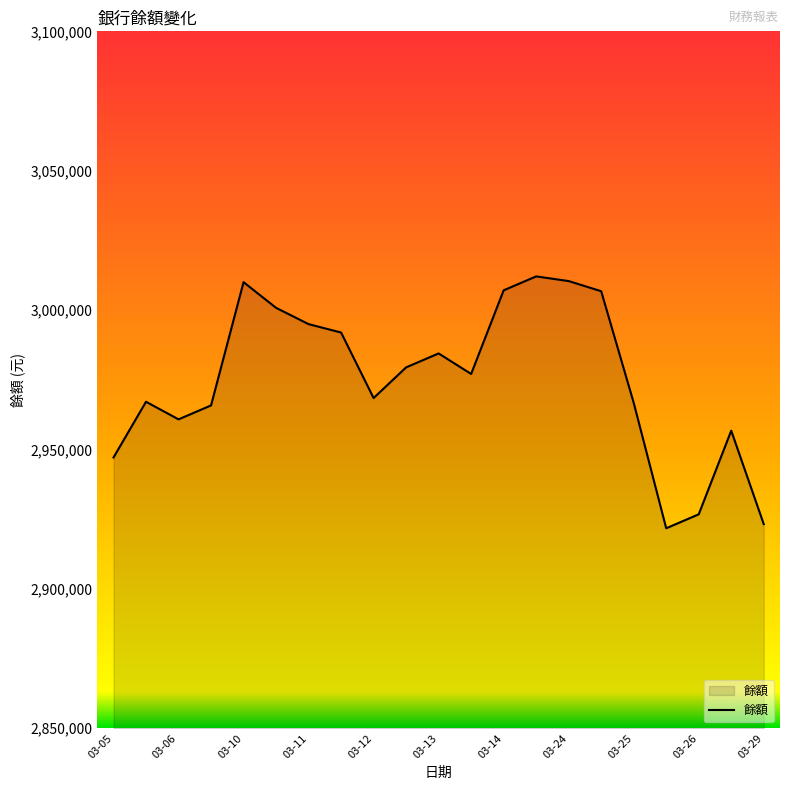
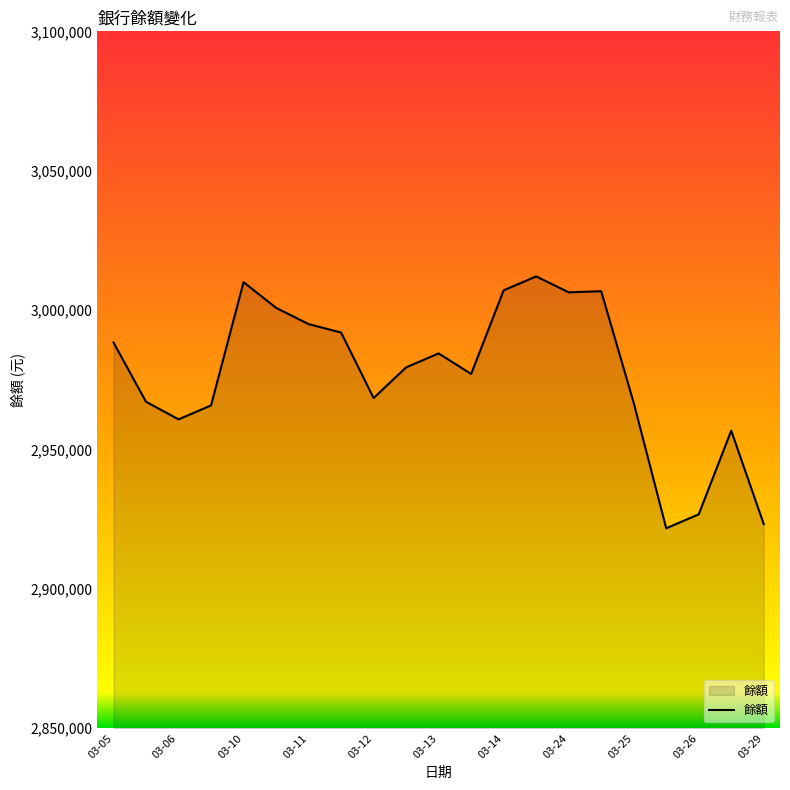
03-05: 2,947,000 -> 2,988,000
03-24: 3,010,000 -> 3,006,000
